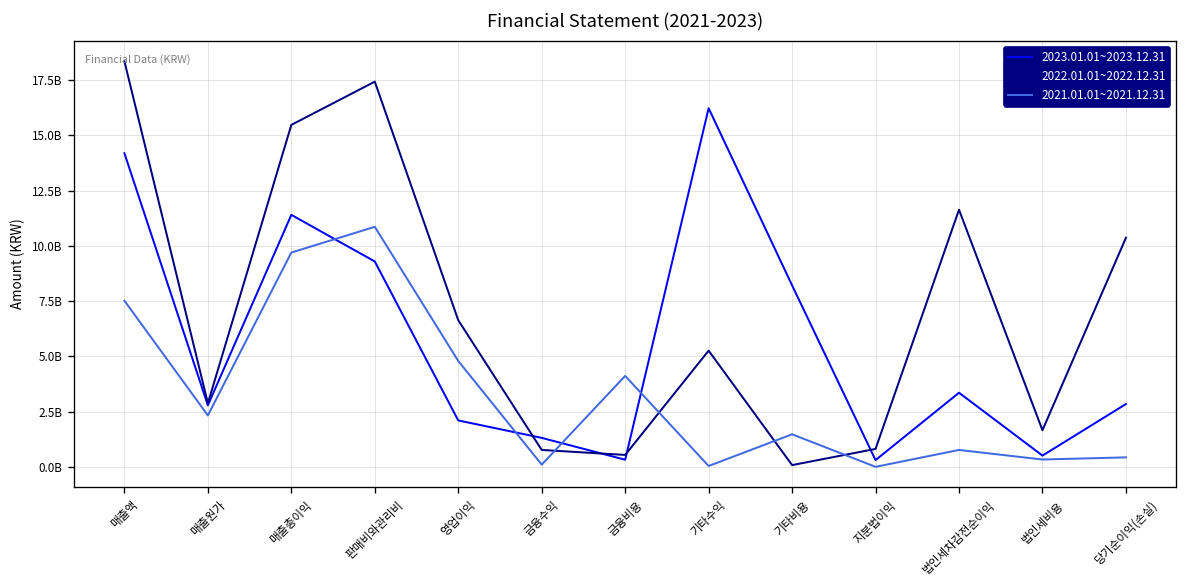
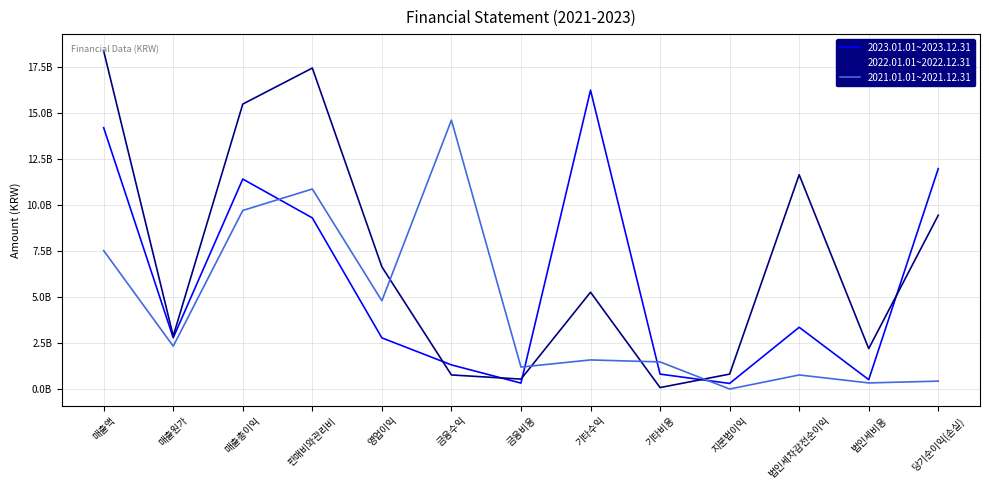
2023.01.01~2023.12.31, 영업이익: 2100000000 -> 2800000000
2021.01.01~2021.12.31, 금융수익: 100000000 -> 14600000000
2021.01.01~2021.12.31, 금융비용: 4100000000 -> 1200000000
2021.01.01~2021.12.31, 기타수익: 0 -> 1600000000
2023.01.01~2023.12.31, 기타비용: 8200000000 -> 800000000
2022.01.01~2022.12.31, 법인세비용: 1700000000 -> 2200000000
2023.01.01~2023.12.31, 당기순이익(손실): 2800000000 -> 12000000000
2022.01.01~2022.12.31, 당기순이익(손실): 10400000000 -> 9400000000
